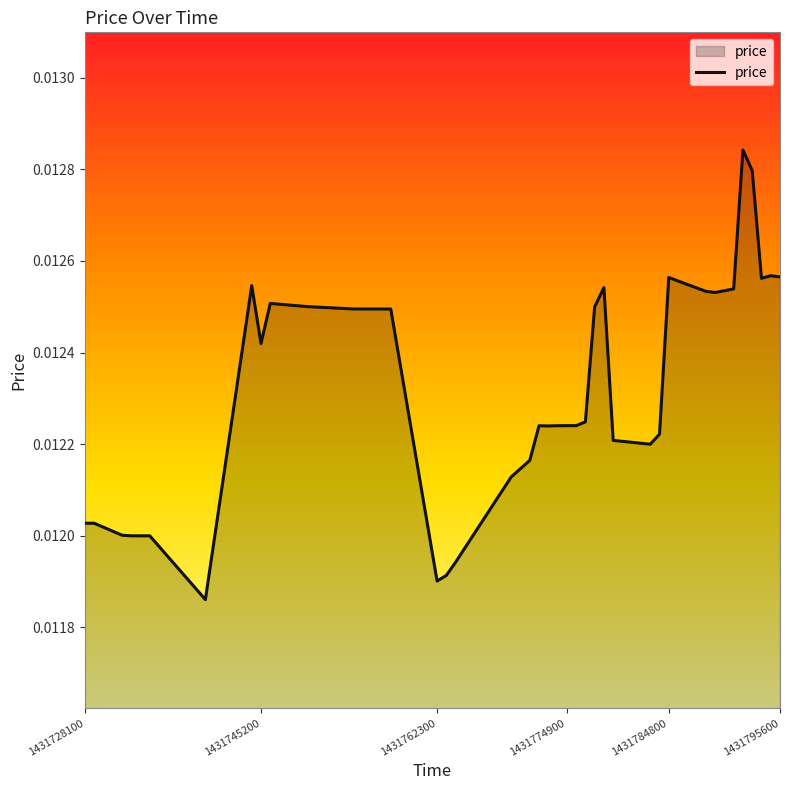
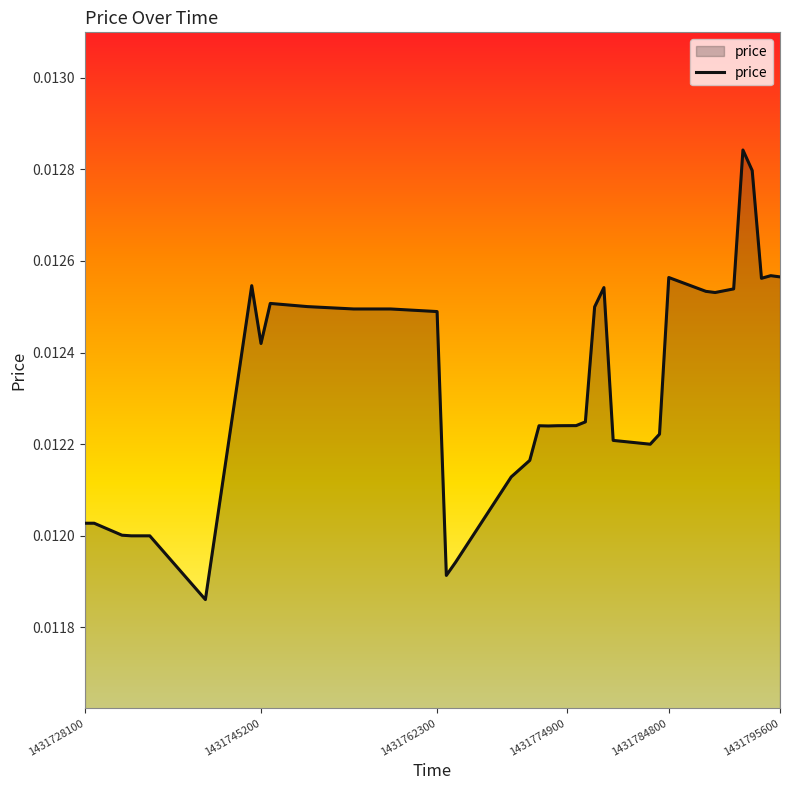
1431762300: 0.01190 -> 0.01249
